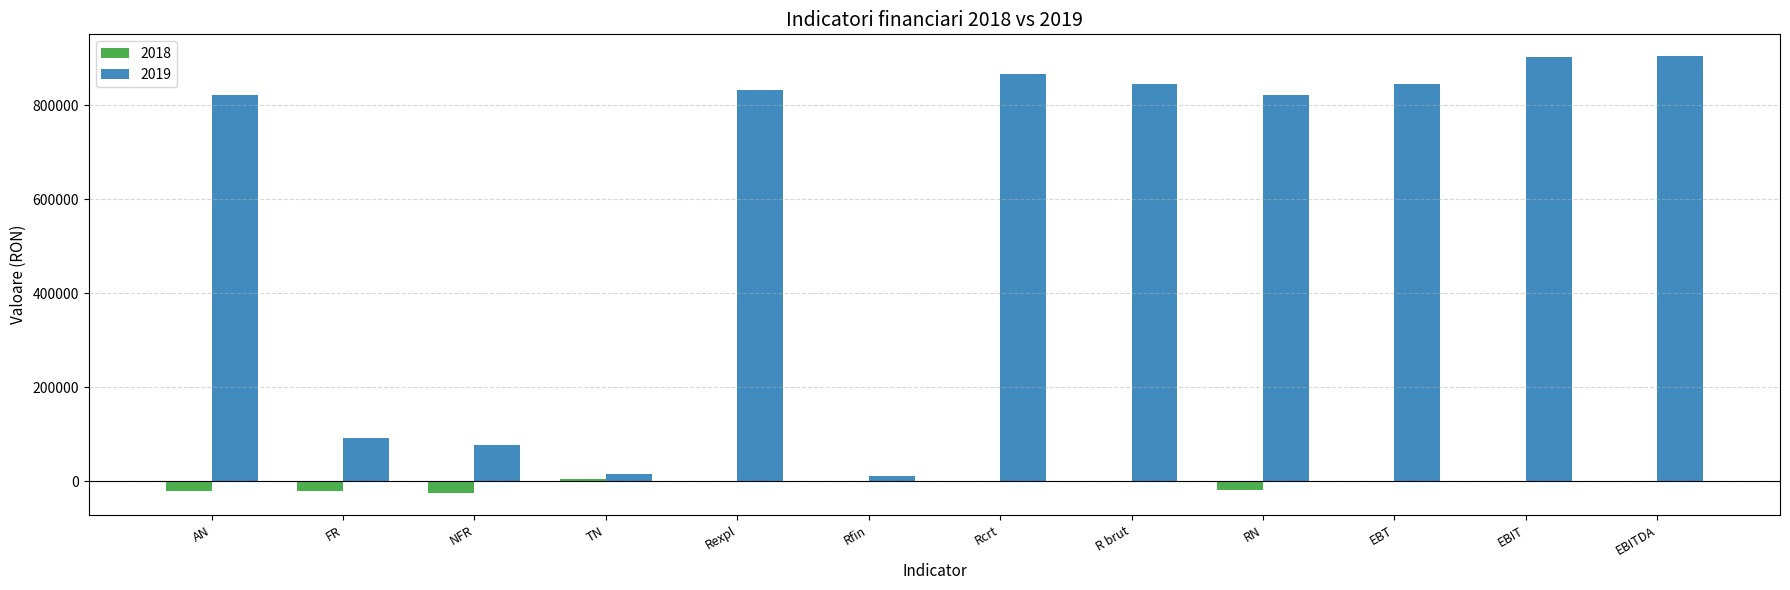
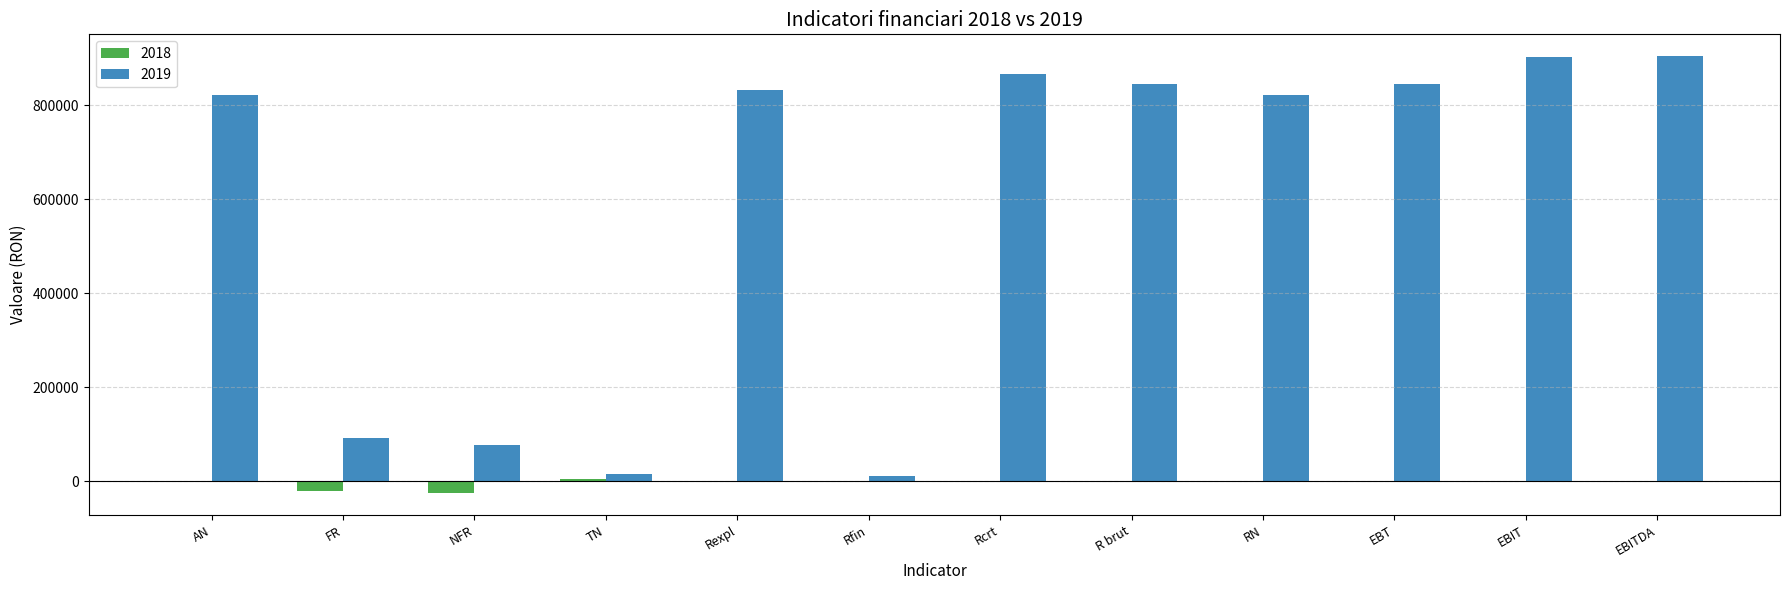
2018, AN: -20000 -> 0
2018, RN: -20000 -> 0
